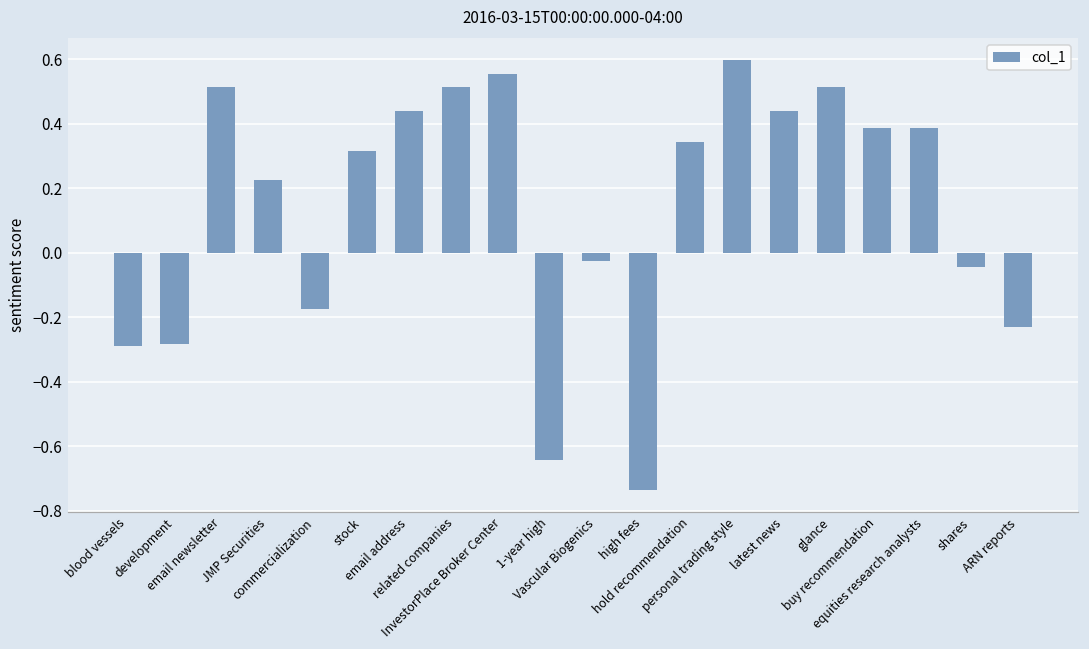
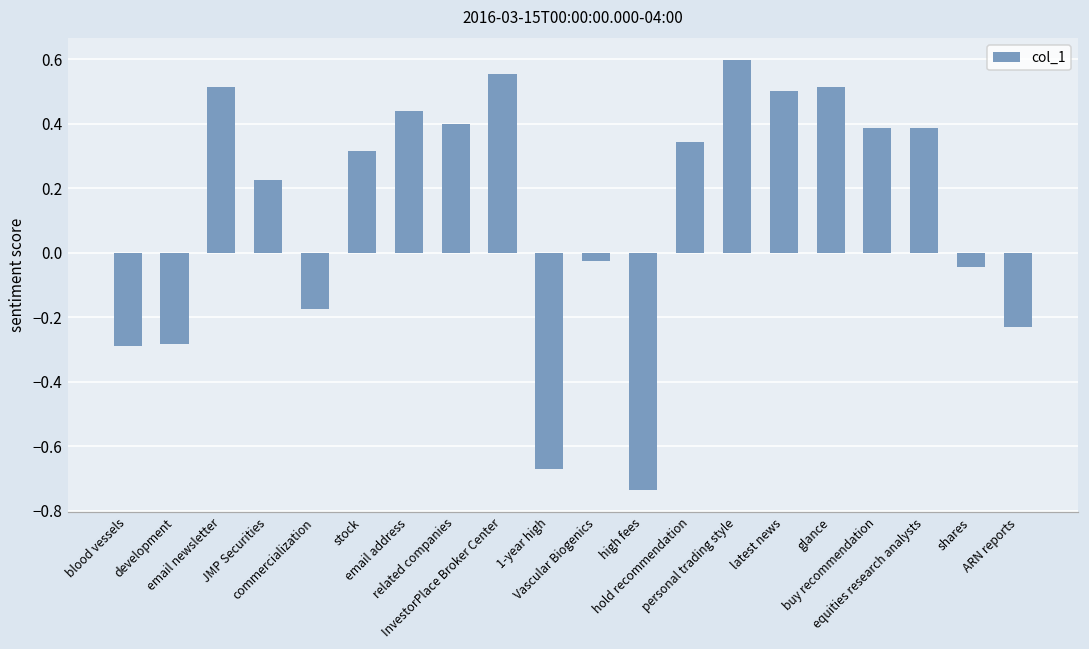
related companies: 0.51 -> 0.40
1-year high: -0.64 -> -0.67
latest news: 0.44 -> 0.50
